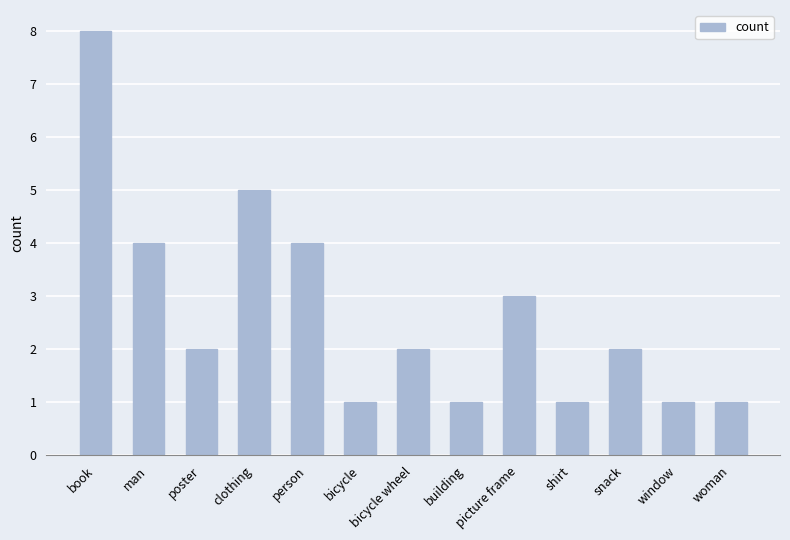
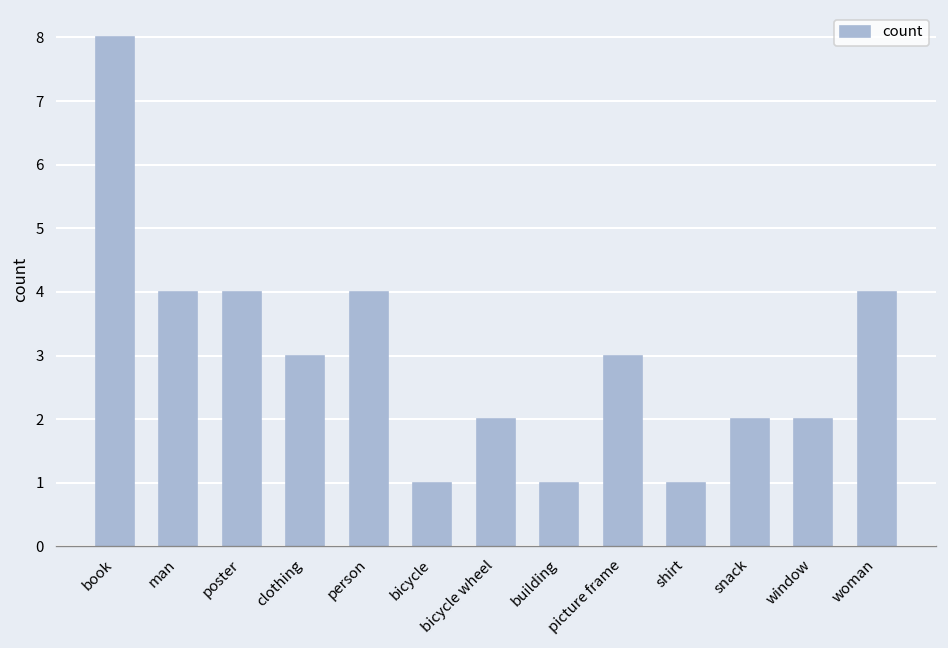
poster: 2 -> 4
clothing: 5 -> 3
window: 1 -> 2
woman: 1 -> 4
